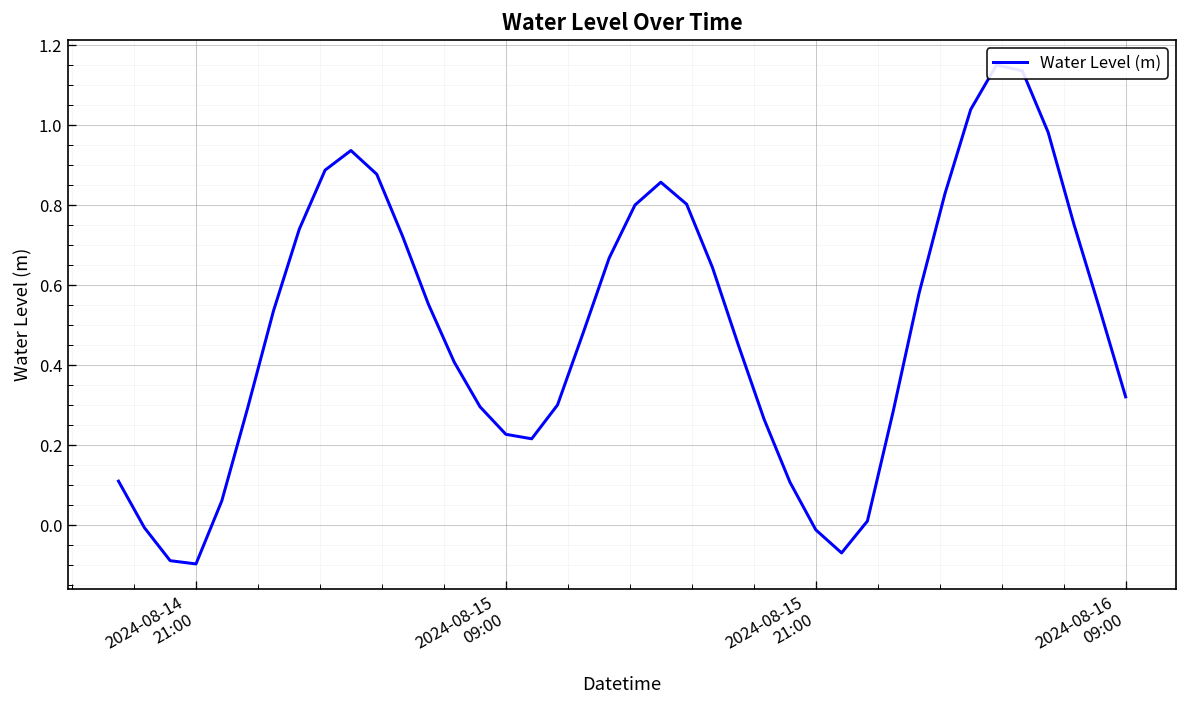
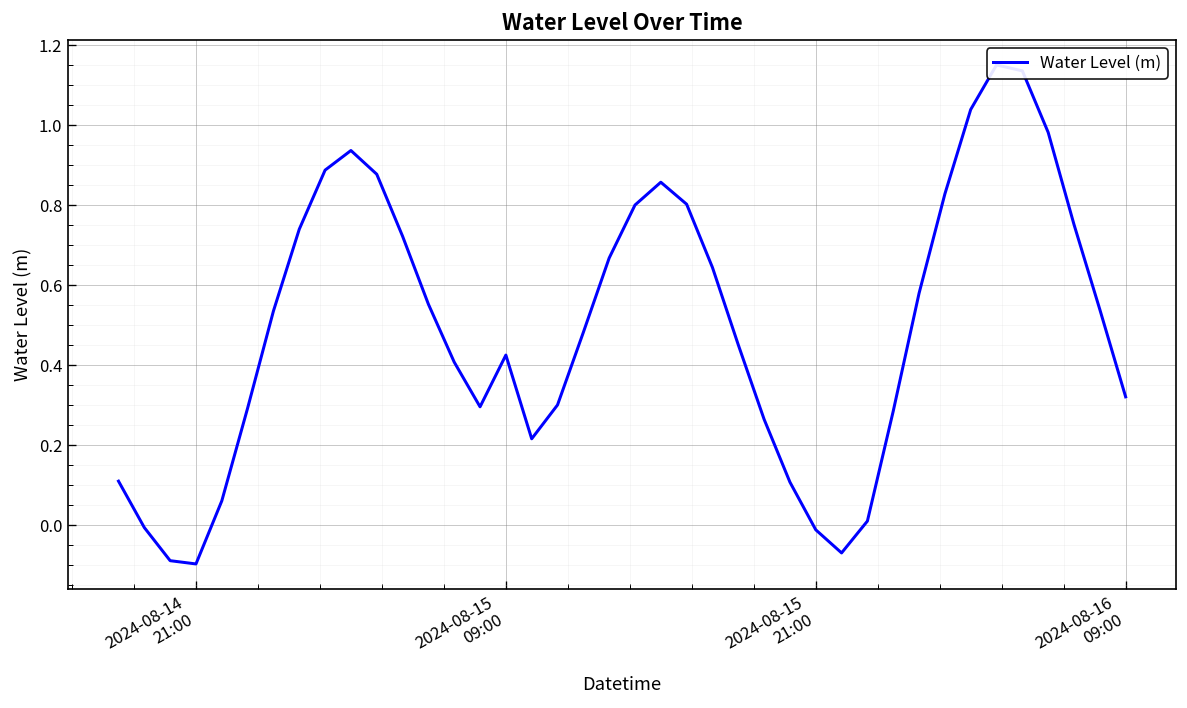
2024-08-15 09:00: 0.23 -> 0.43
